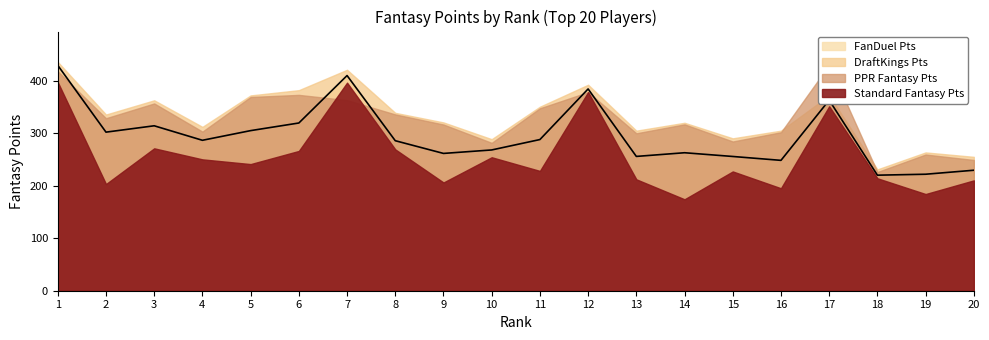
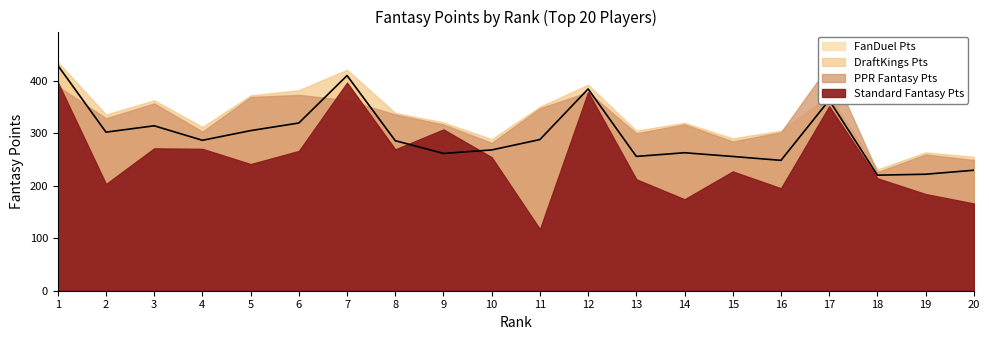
PPR Fantasy Pts, 1: 420 -> 390
Standard Fantasy Pts, 4: 250 -> 270
Standard Fantasy Pts, 9: 210 -> 310
Standard Fantasy Pts, 11: 230 -> 120
Standard Fantasy Pts, 20: 210 -> 170
